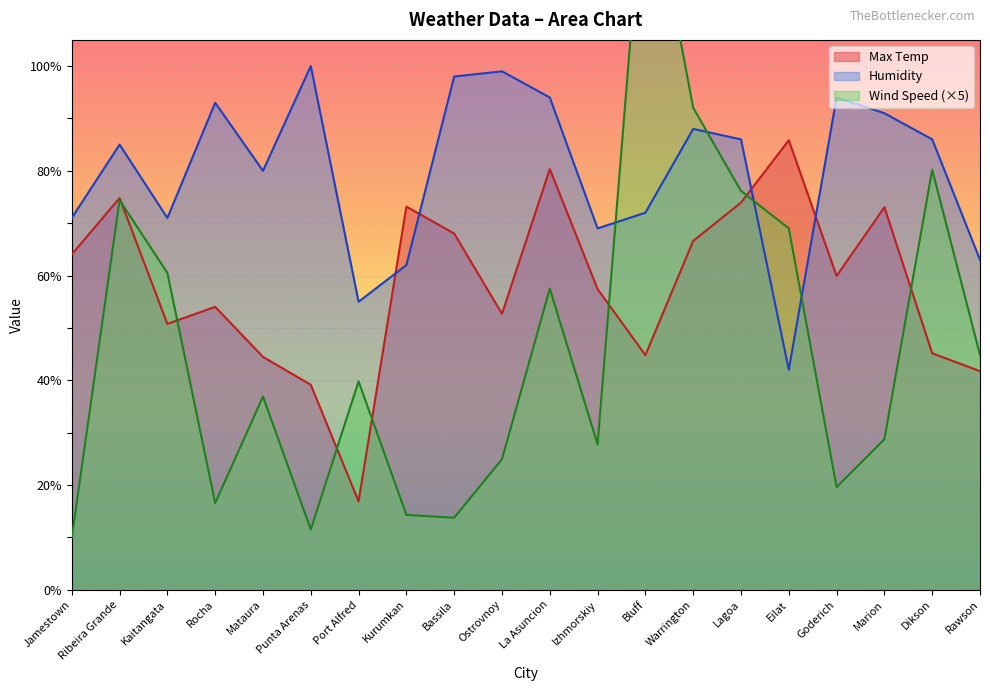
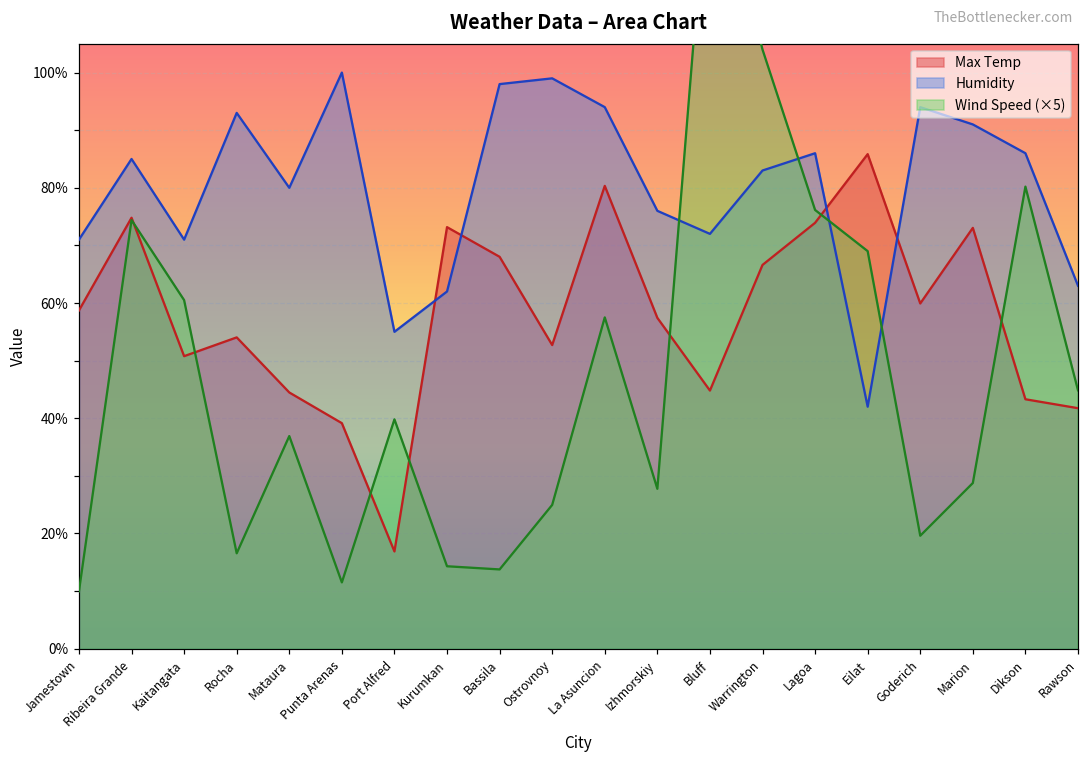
Max Temp, Jamestown: 64% -> 59%
Humidity, Izhmorskiy: 69% -> 76%
Humidity, Warrington: 88% -> 83%
Wind Speed (×5), Warrington: 92% -> 104%
Max Temp, Dikson: 45% -> 43%
